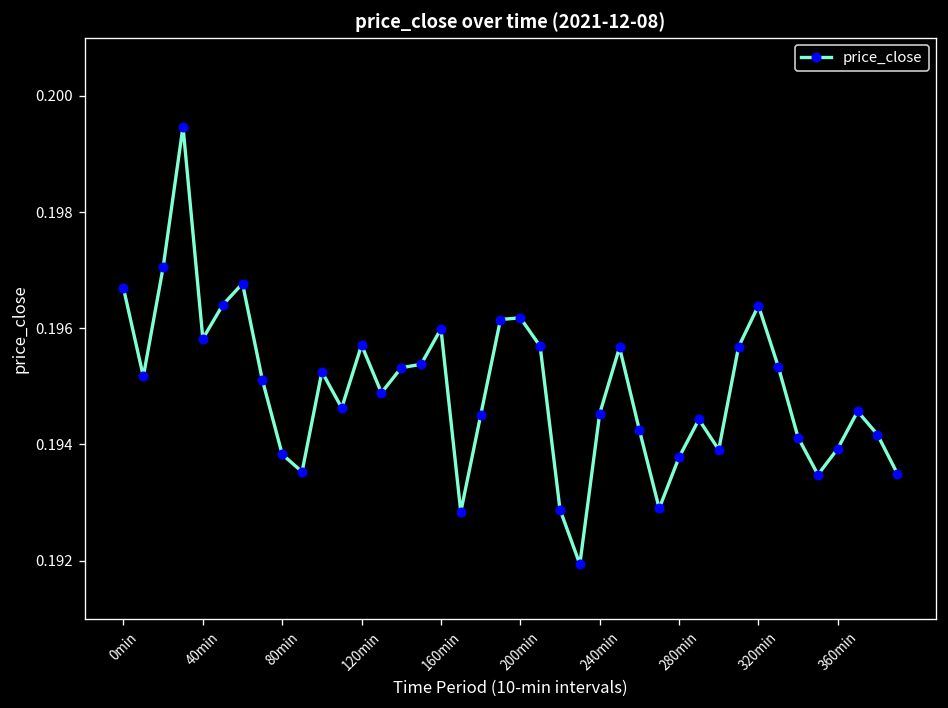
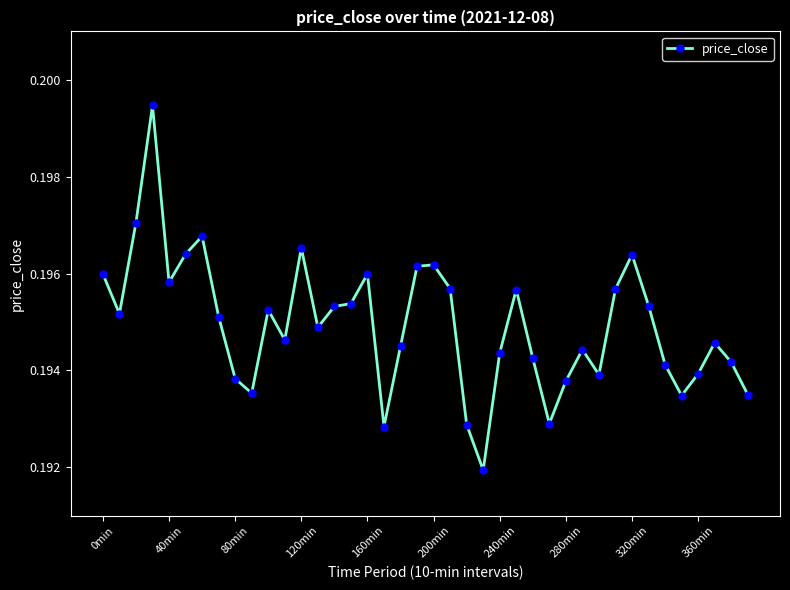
0min: 0.1967 -> 0.1960
120min: 0.1957 -> 0.1965
240min: 0.1945 -> 0.1944
